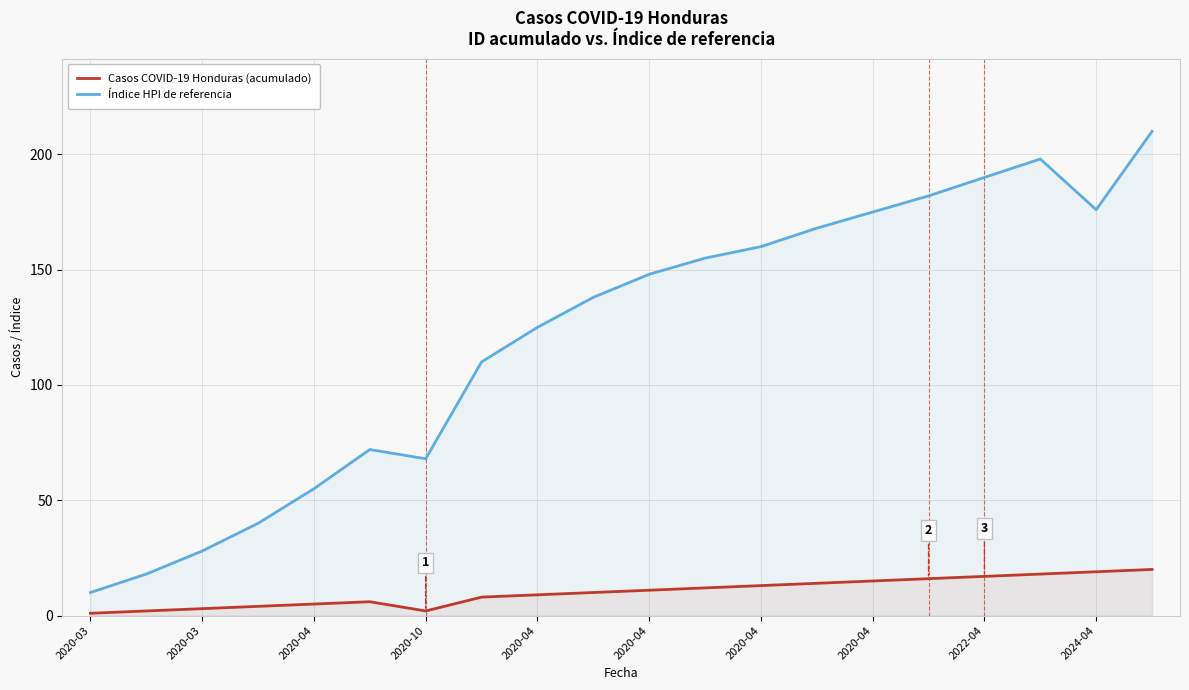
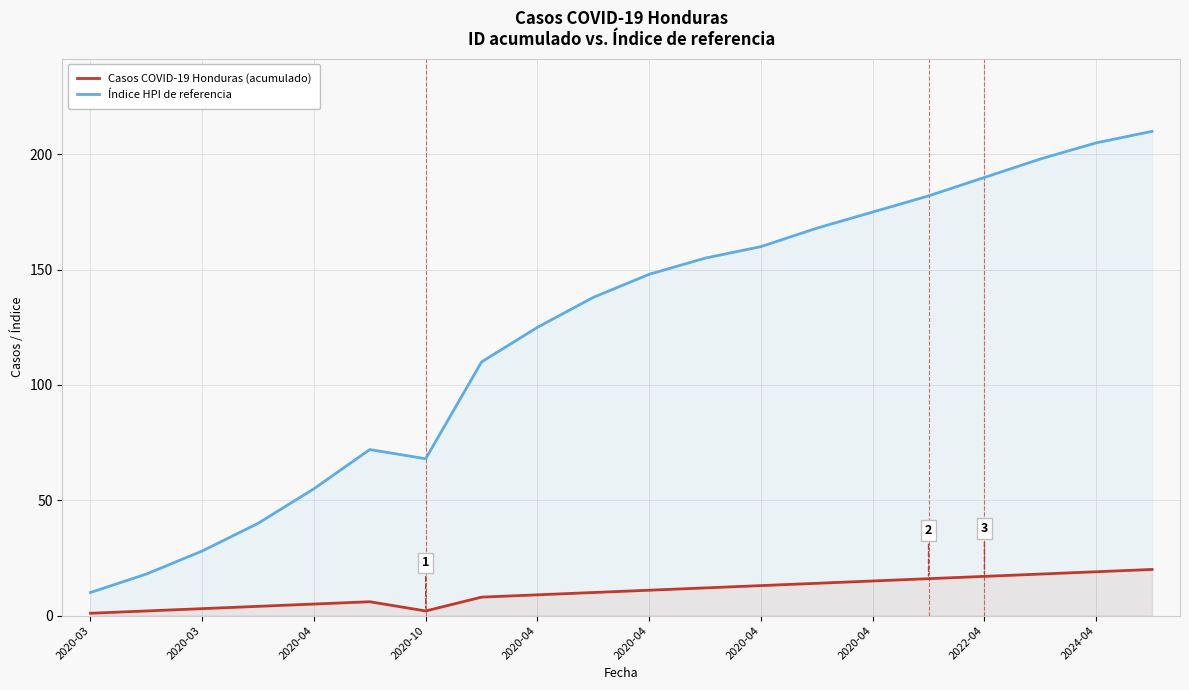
Índice HPI de referencia, 2024-04: 176 -> 205
